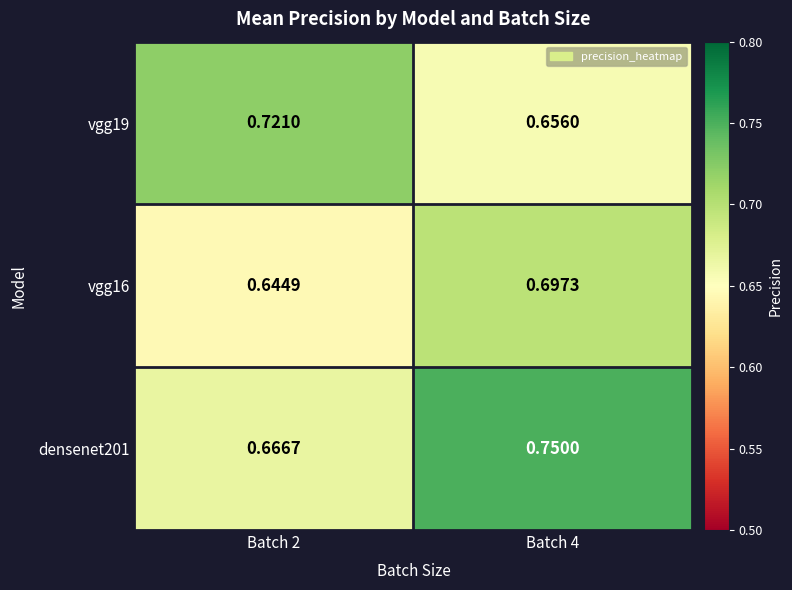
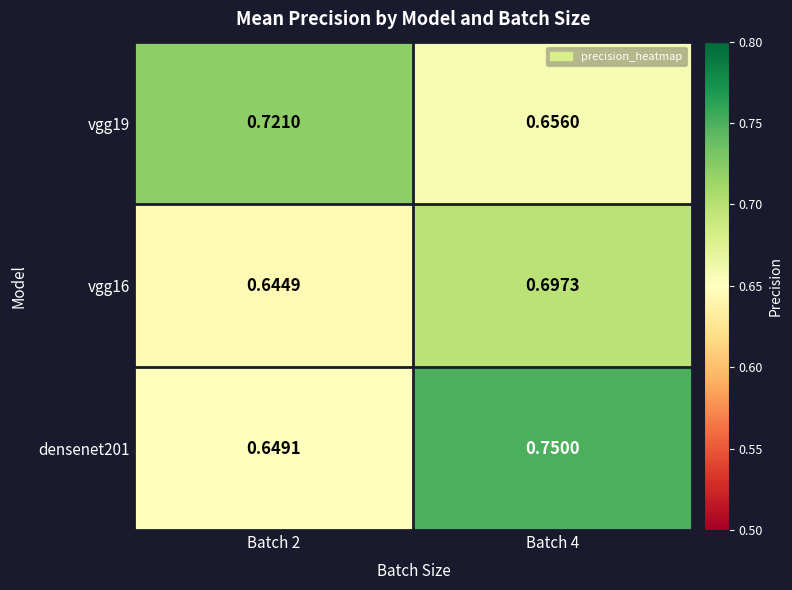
densenet201, Batch 2: 0.6667 -> 0.6491
